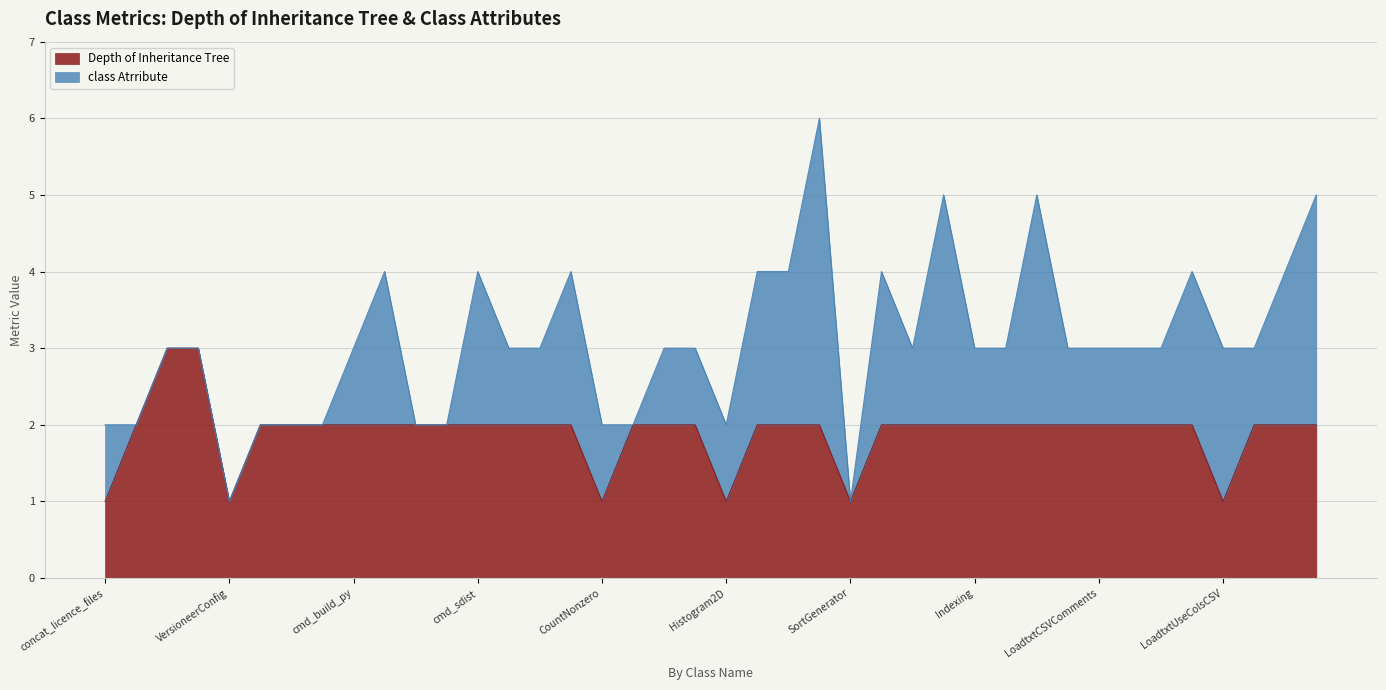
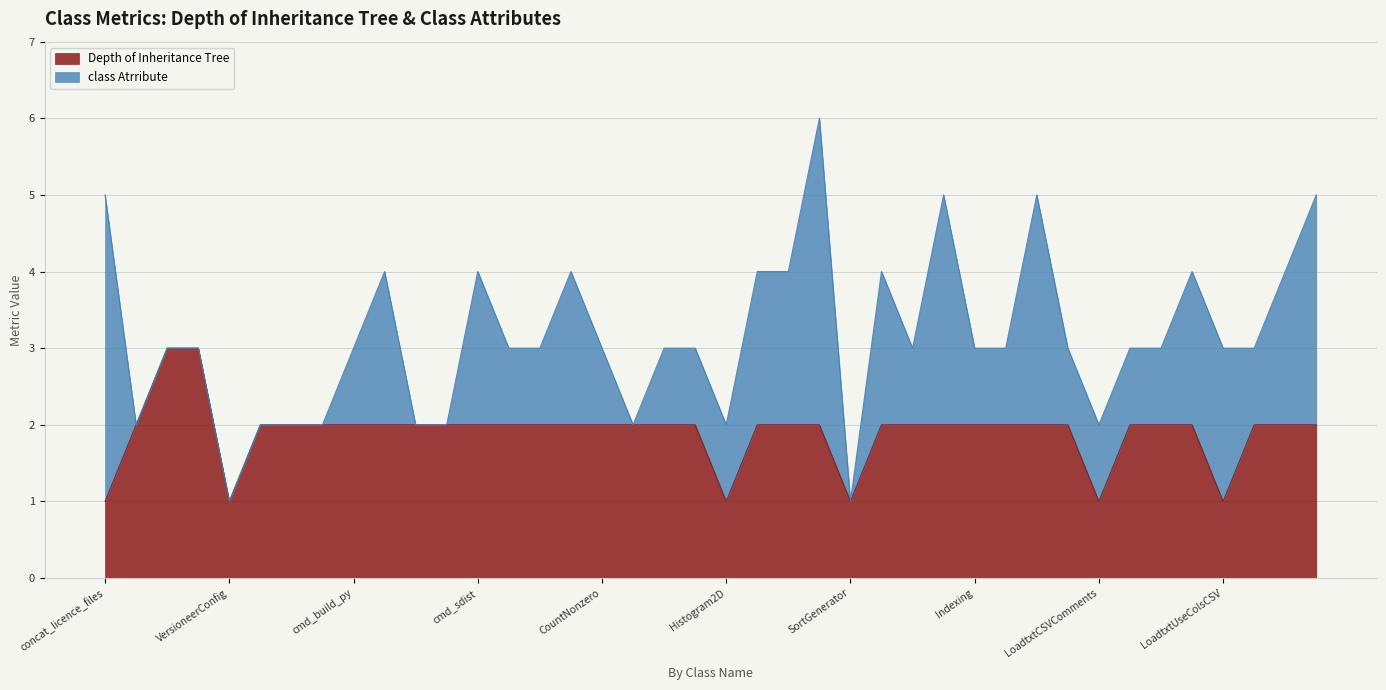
class Atrribute, concat_licence_files: 1 -> 4
Depth of Inheritance Tree, CountNonzero: 1 -> 2
Depth of Inheritance Tree, LoadtxtCSVComments: 2 -> 1
